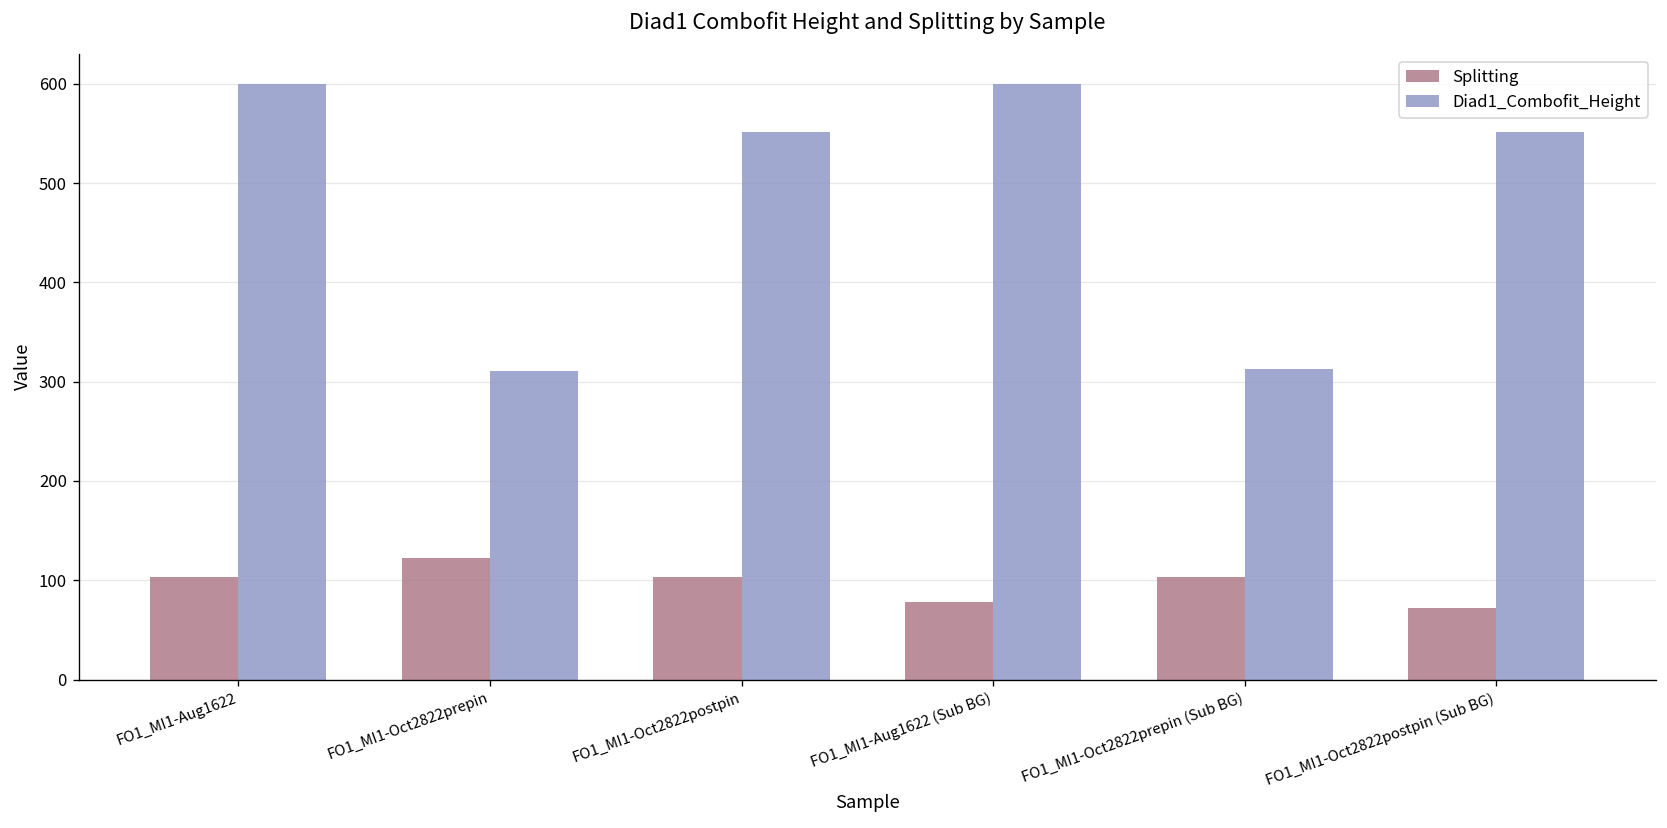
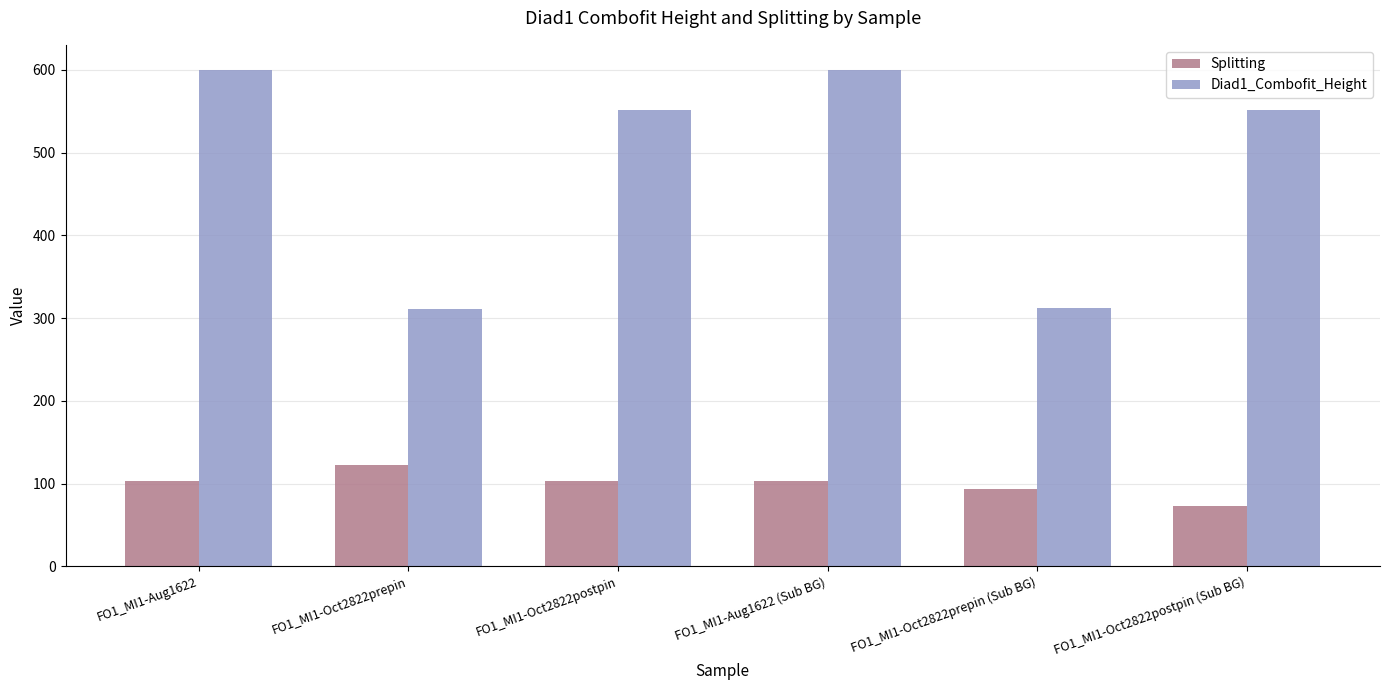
Splitting, FO1_MI1-Aug1622 (Sub BG): 80 -> 100
Splitting, FO1_MI1-Oct2822prepin (Sub BG): 100 -> 90
